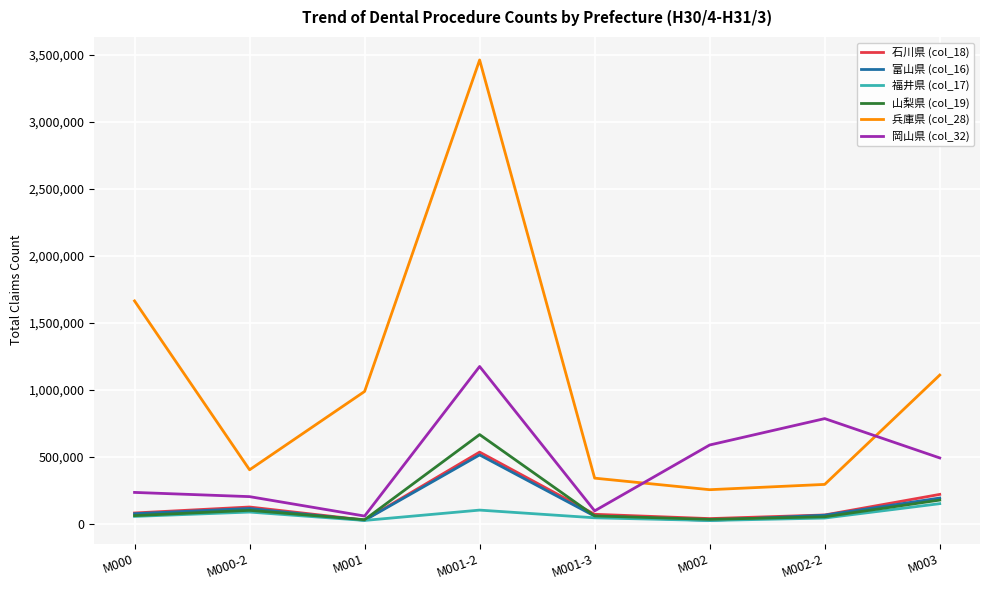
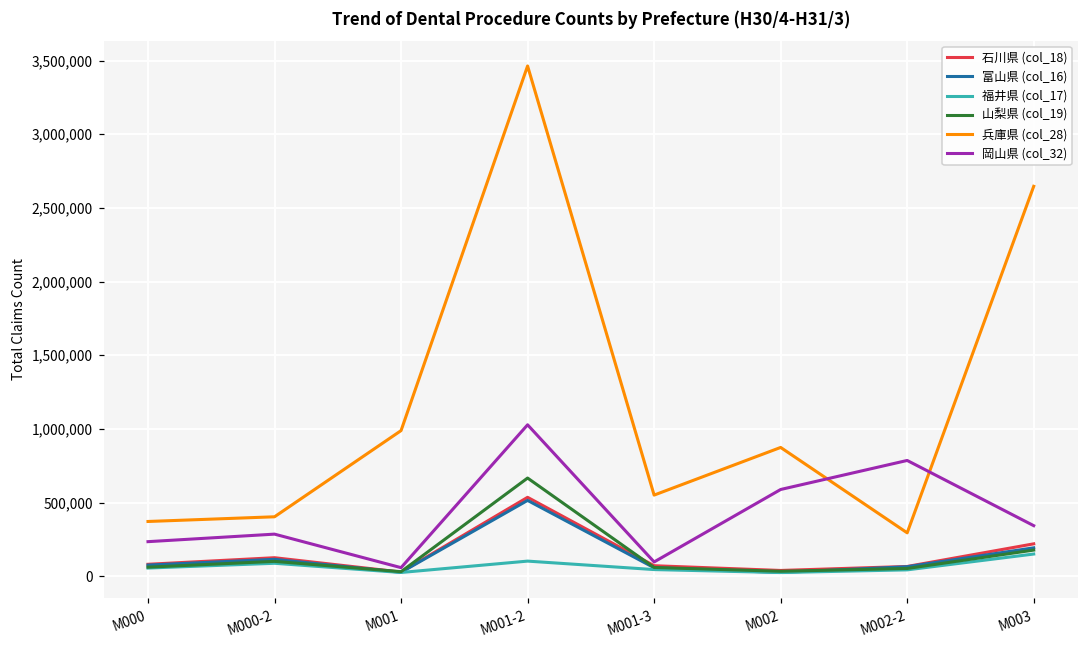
兵庫県 (col_28), M000: 1,660,000 -> 370,000
岡山県 (col_32), M000-2: 200,000 -> 290,000
岡山県 (col_32), M001-2: 1,170,000 -> 1,030,000
兵庫県 (col_28), M001-3: 340,000 -> 550,000
兵庫県 (col_28), M002: 250,000 -> 870,000
兵庫県 (col_28), M003: 1,110,000 -> 2,650,000
岡山県 (col_32), M003: 490,000 -> 340,000
